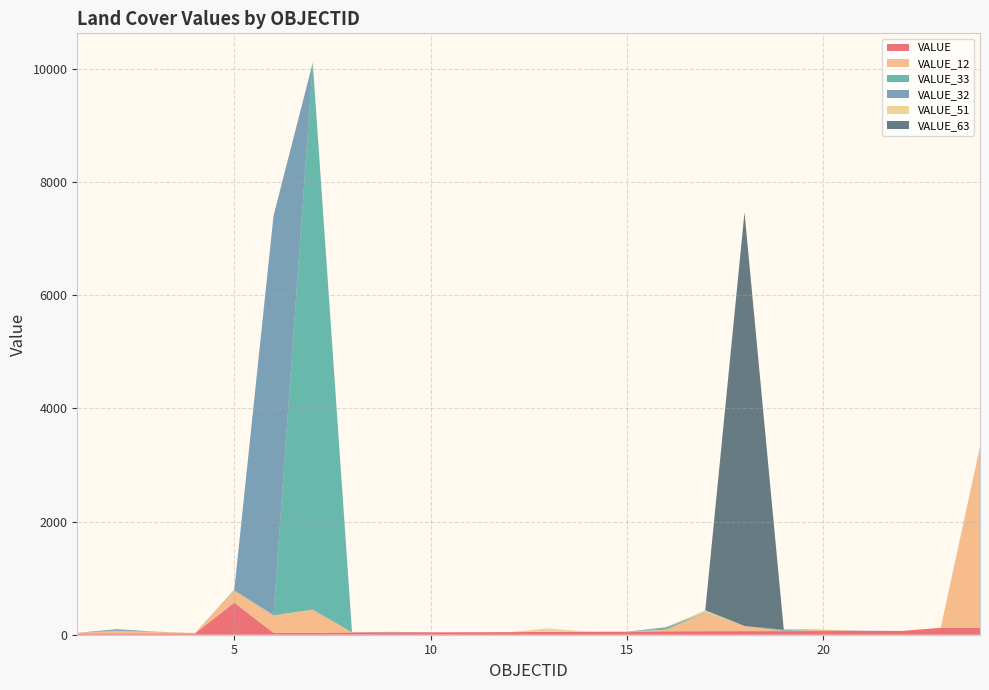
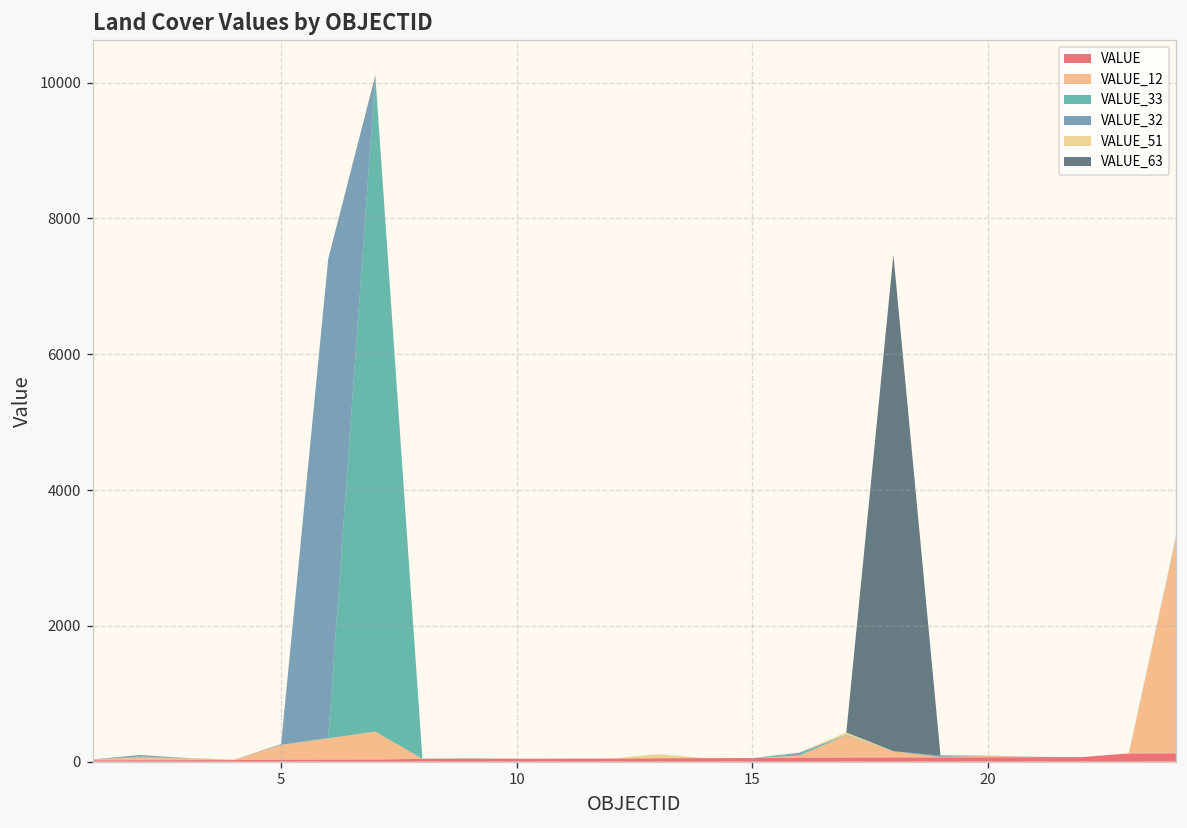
VALUE, 5: 600 -> 0
